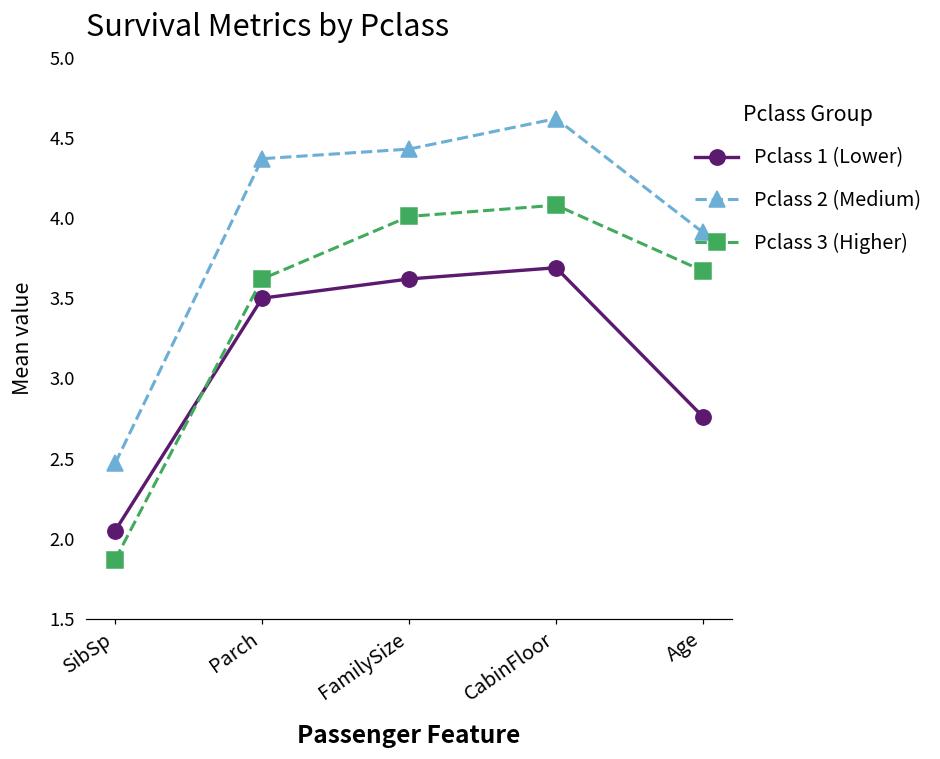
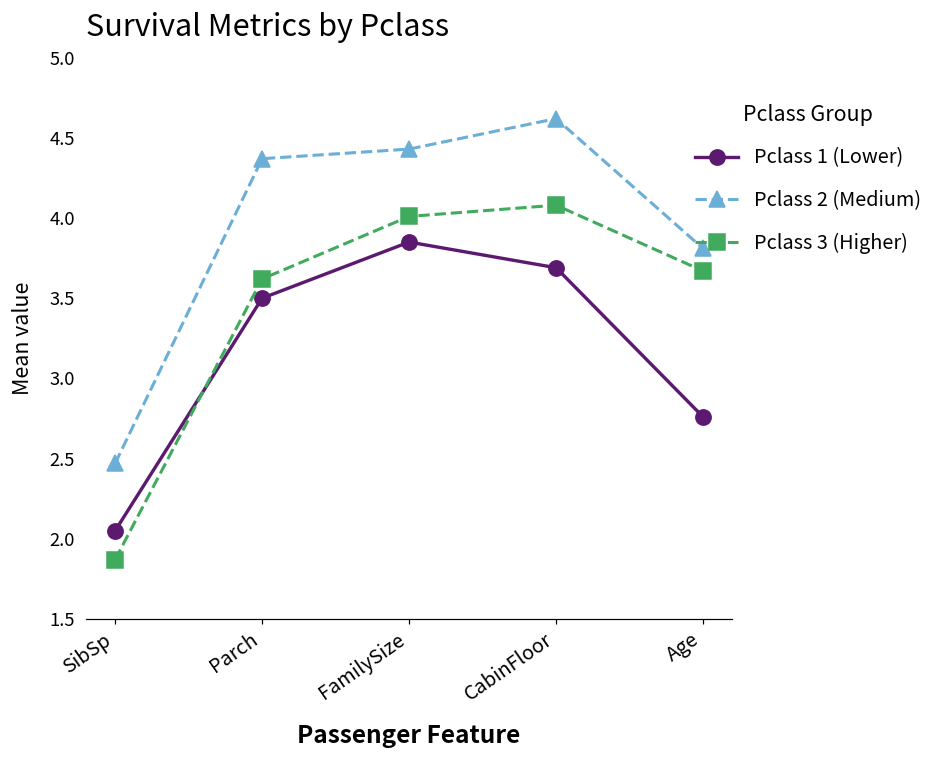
Pclass 1 (Lower), FamilySize: 3.62 -> 3.85
Pclass 2 (Medium), Age: 3.91 -> 3.81
